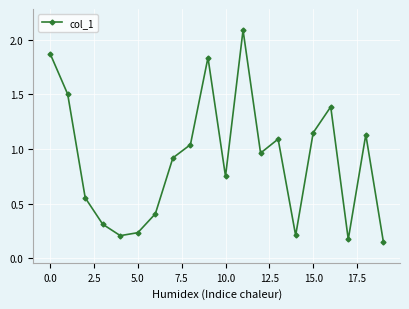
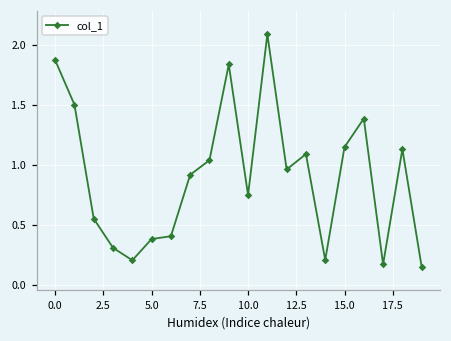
5.0: 0.24 -> 0.39
